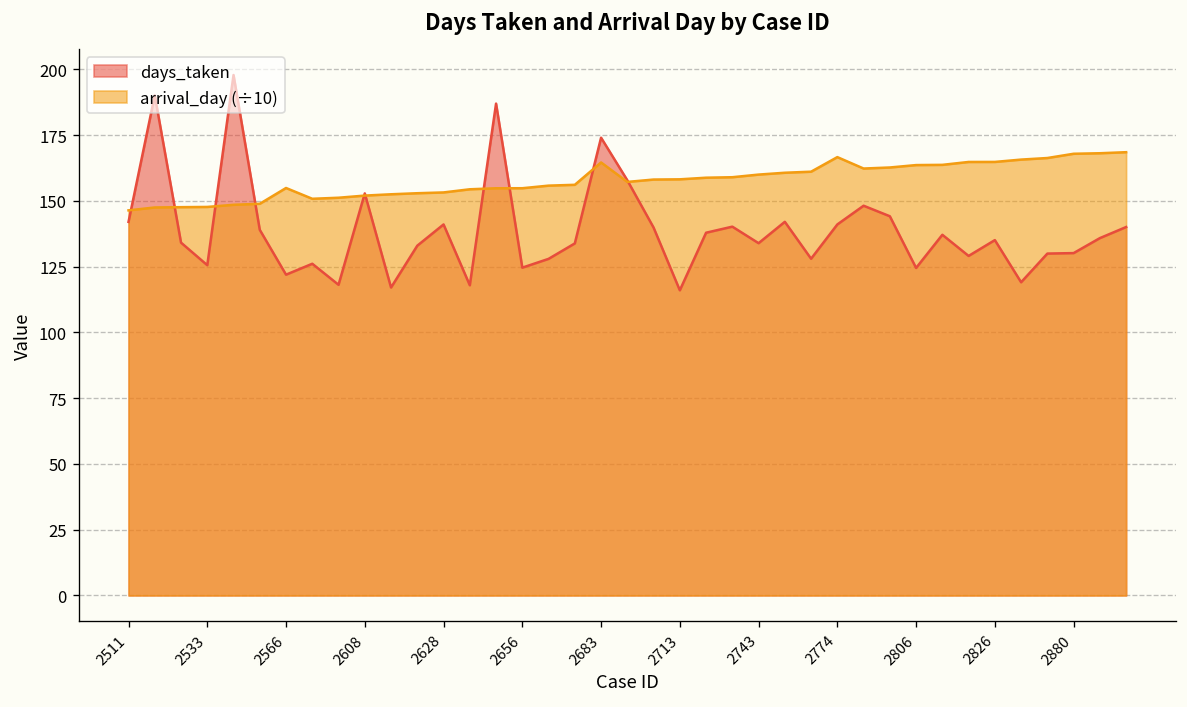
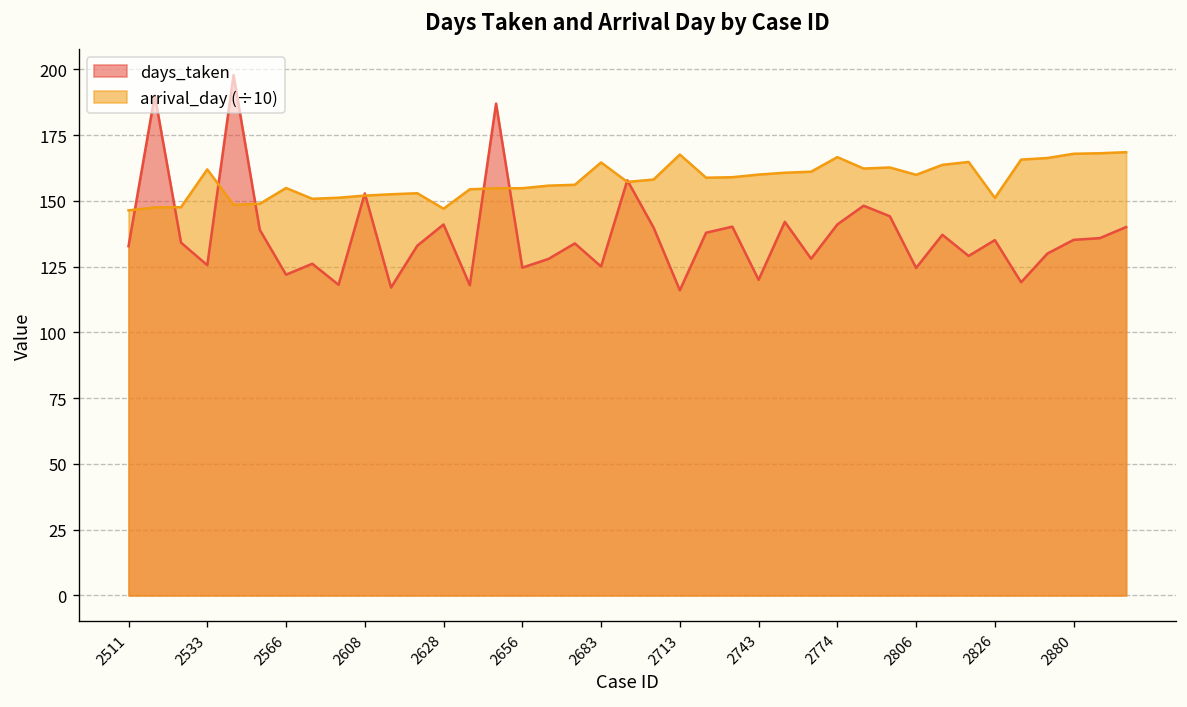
days_taken, 2511: 142 -> 133
arrival_day (÷10), 2533: 148 -> 162
arrival_day (÷10), 2628: 153 -> 147
days_taken, 2683: 174 -> 125
arrival_day (÷10), 2713: 158 -> 168
days_taken, 2743: 134 -> 120
arrival_day (÷10), 2806: 164 -> 160
arrival_day (÷10), 2826: 165 -> 151
days_taken, 2880: 130 -> 135
